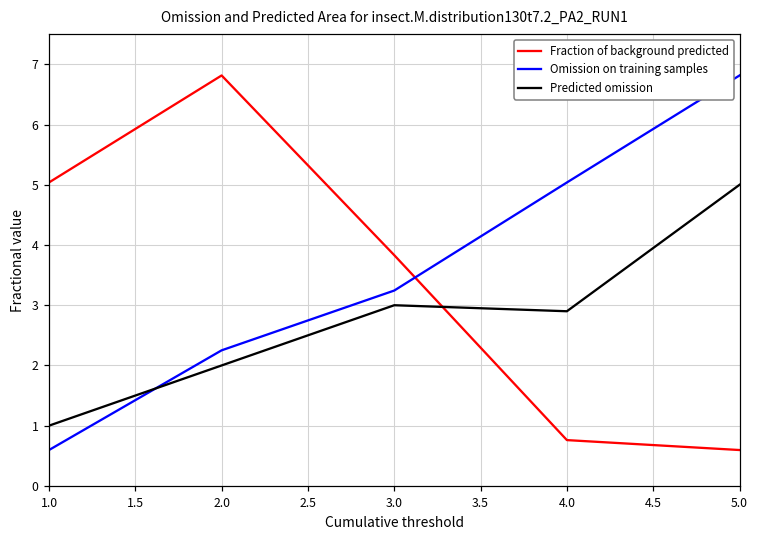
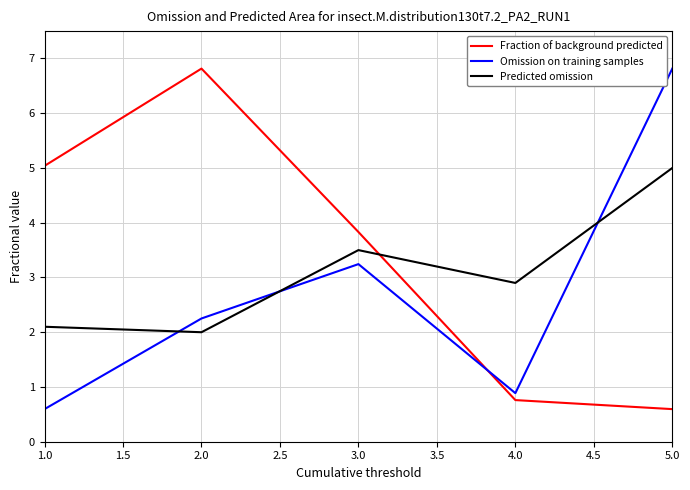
Predicted omission, 1.0: 1.0 -> 2.1
Predicted omission, 3.0: 3.0 -> 3.5
Omission on training samples, 4.0: 5.0 -> 0.9
